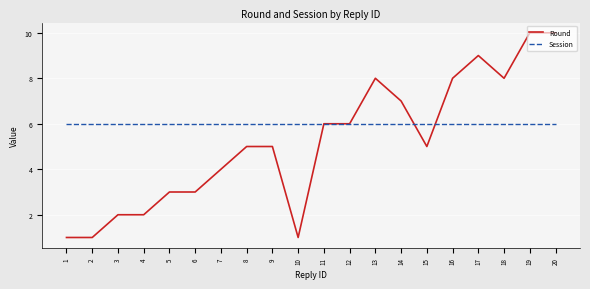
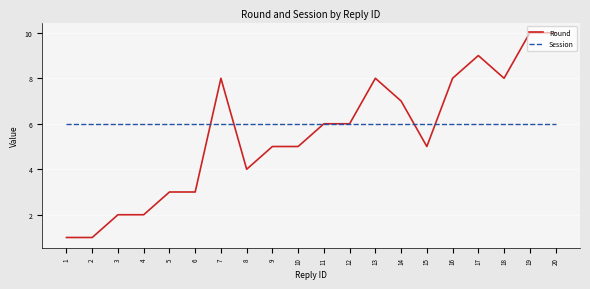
Round, 7: 4 -> 8
Round, 8: 5 -> 4
Round, 10: 1 -> 5
